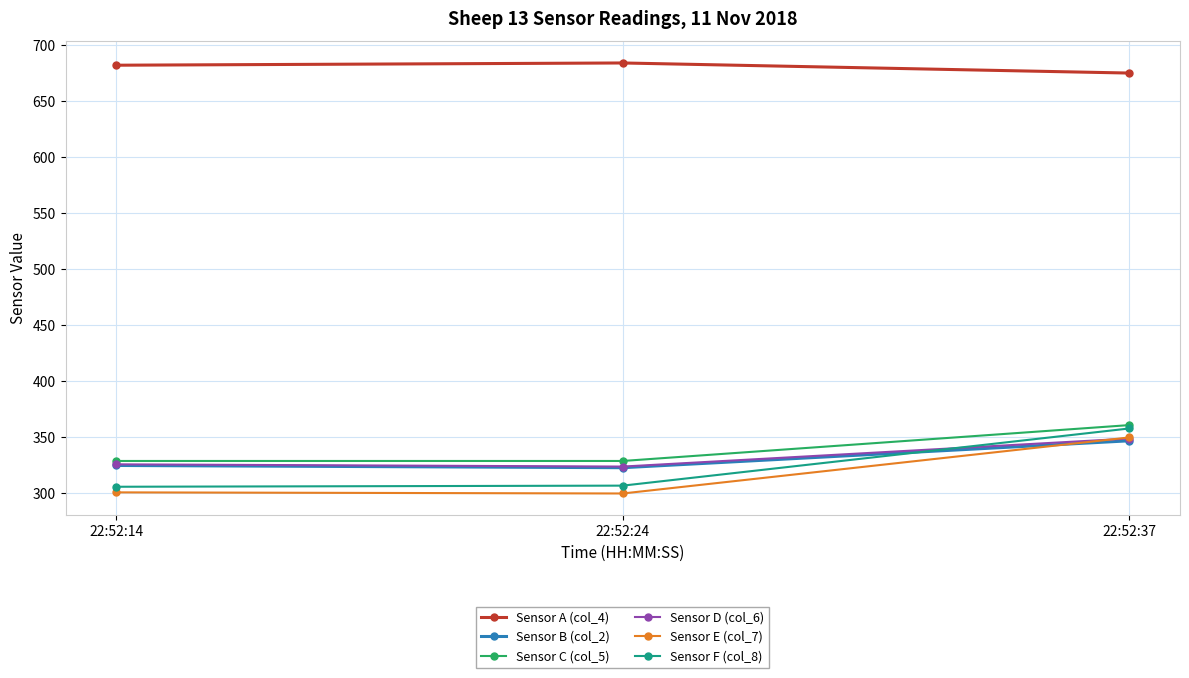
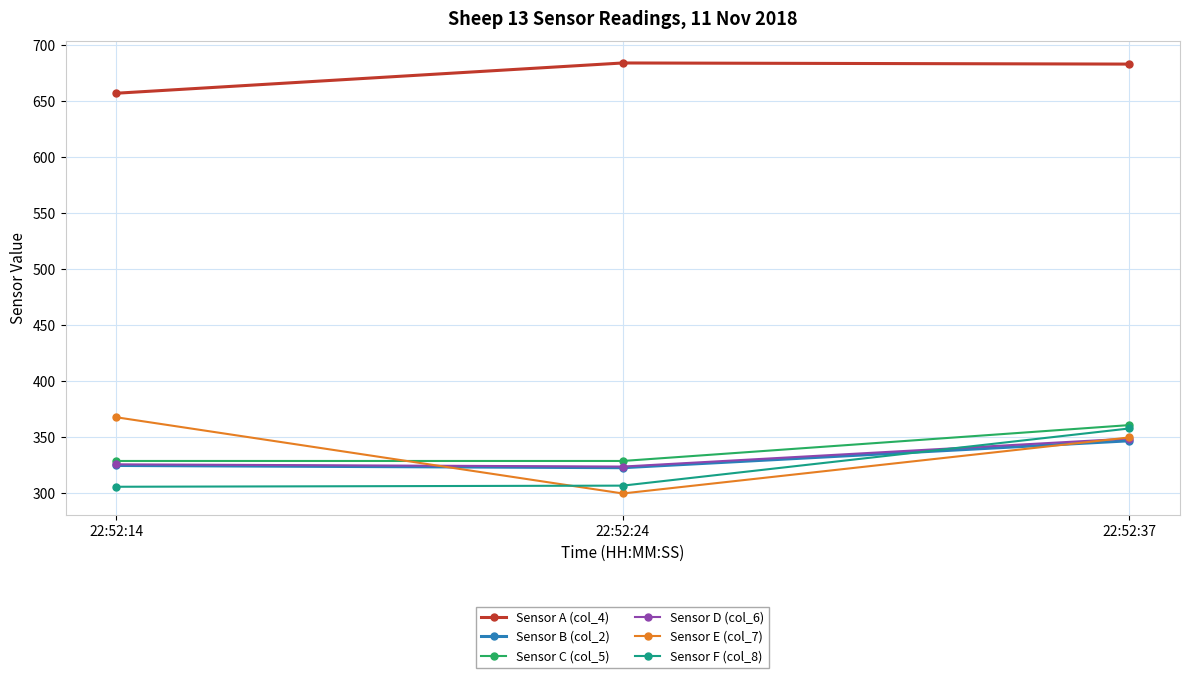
Sensor A (col_4), 22:52:14: 682 -> 657
Sensor E (col_7), 22:52:14: 301 -> 368
Sensor A (col_4), 22:52:37: 675 -> 683
